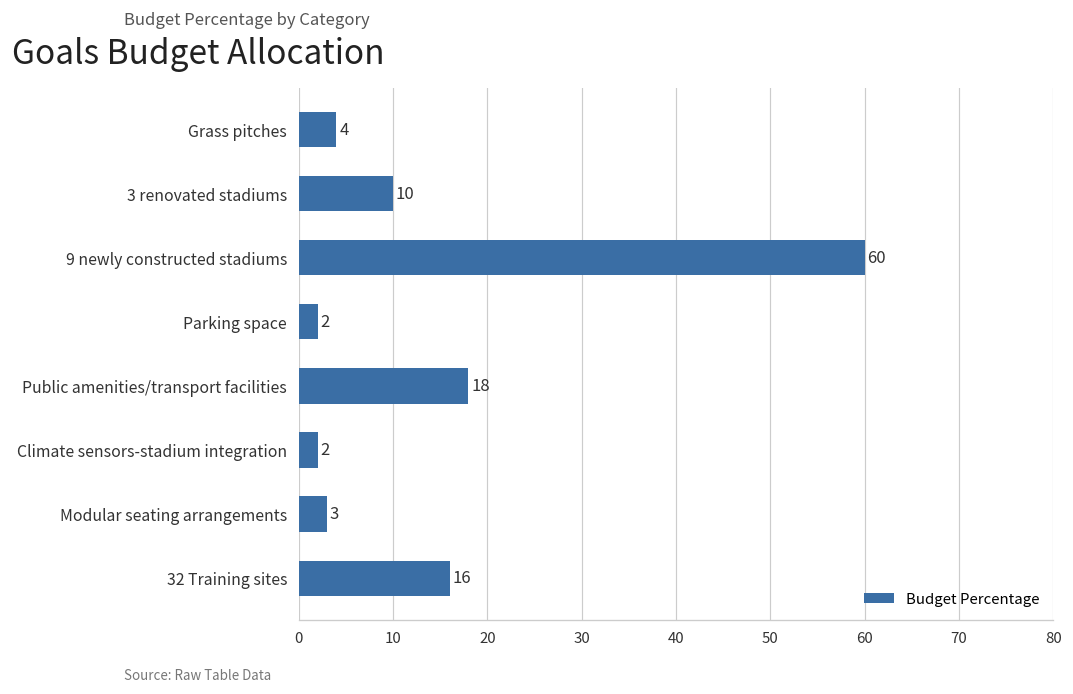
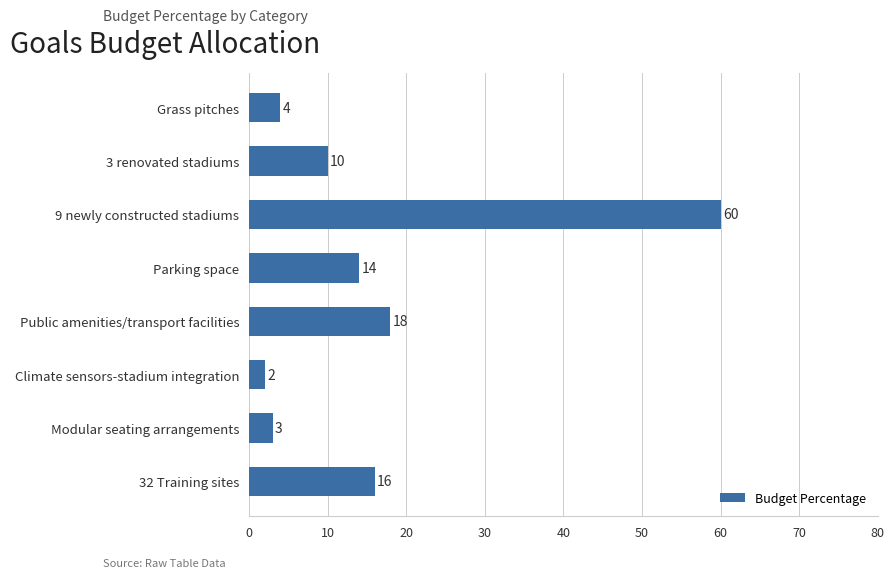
Parking space: 2 -> 14
